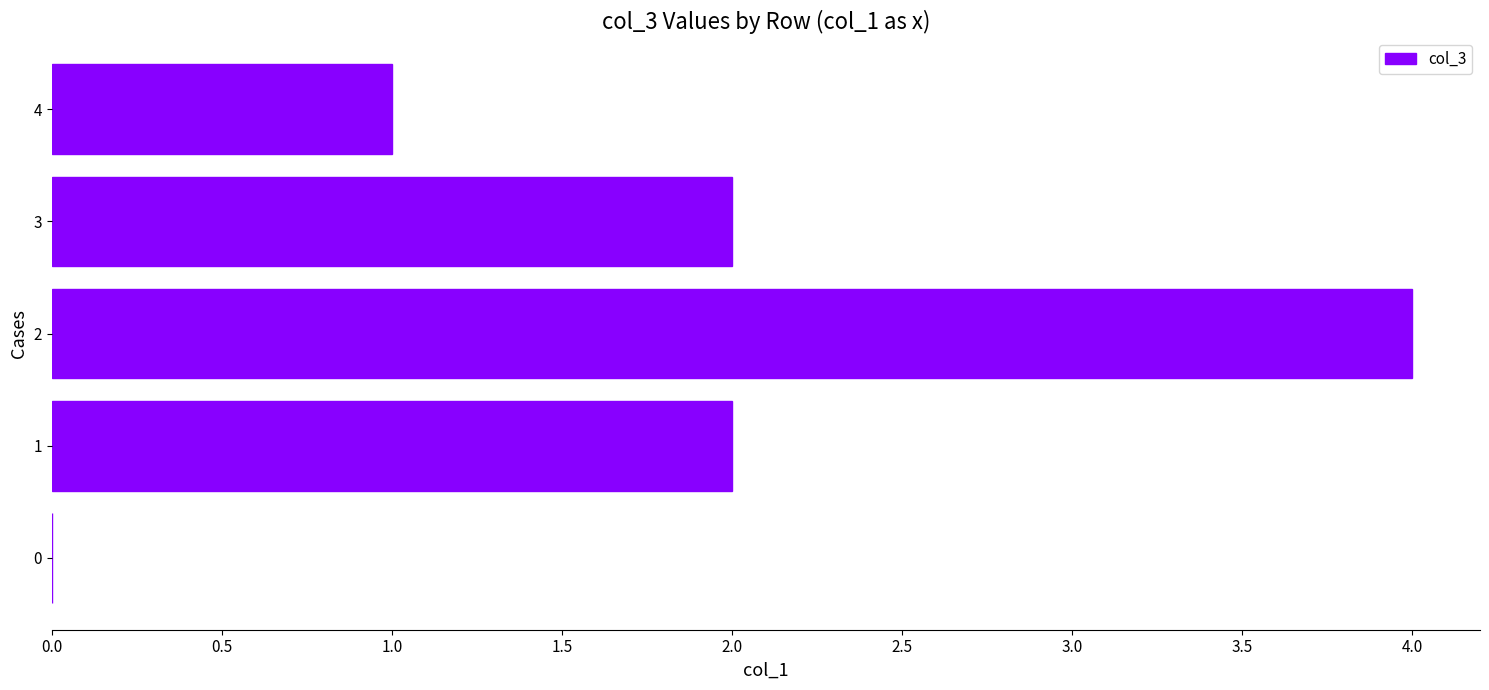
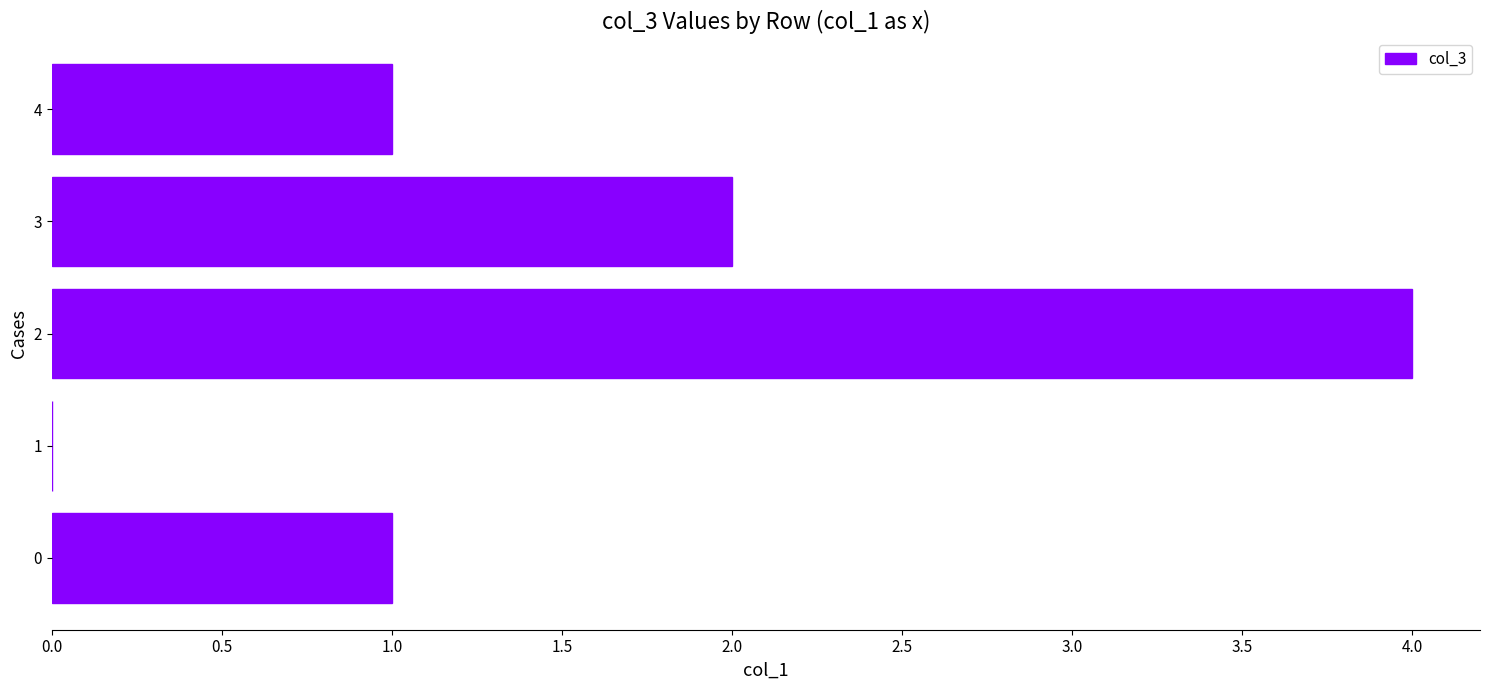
1: 2 -> 0
0: 0 -> 1
